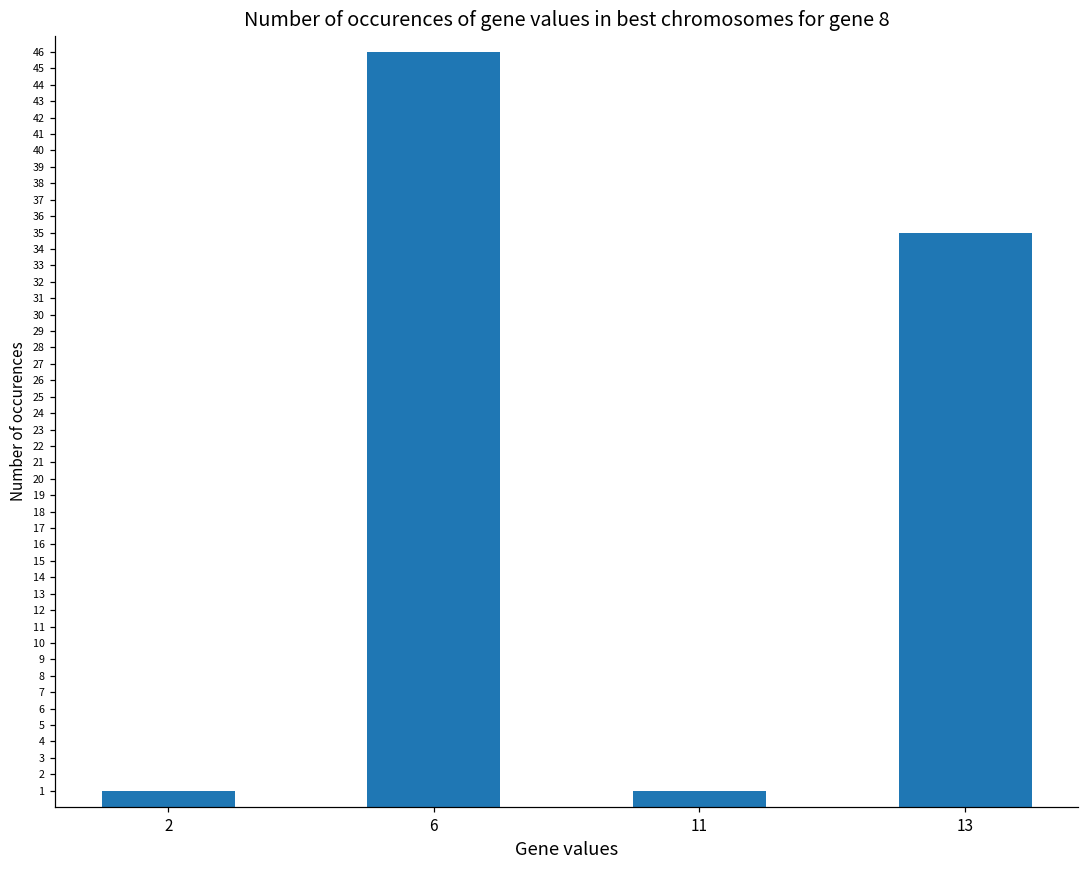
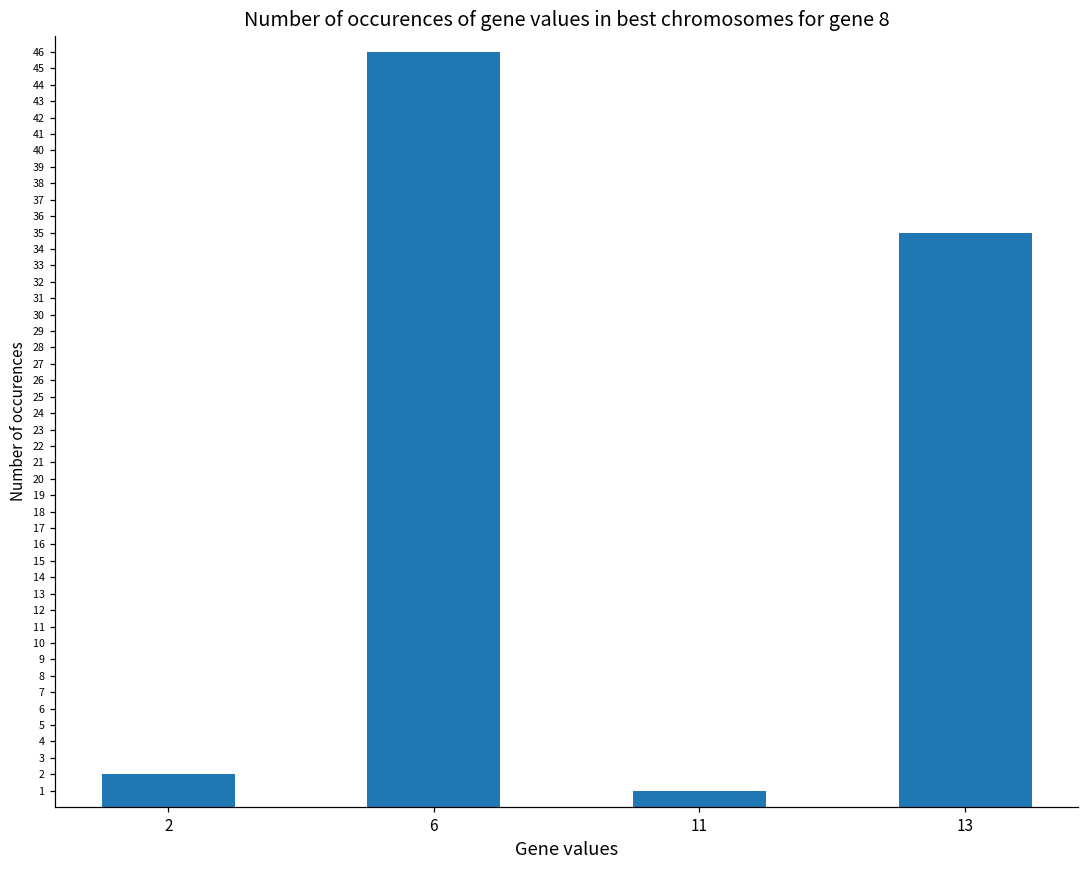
2: 1 -> 2
